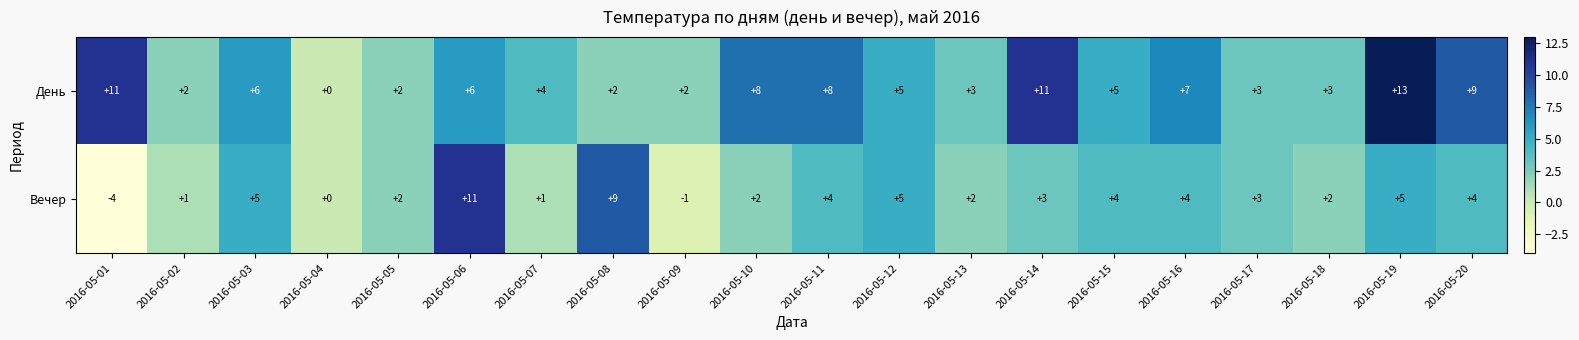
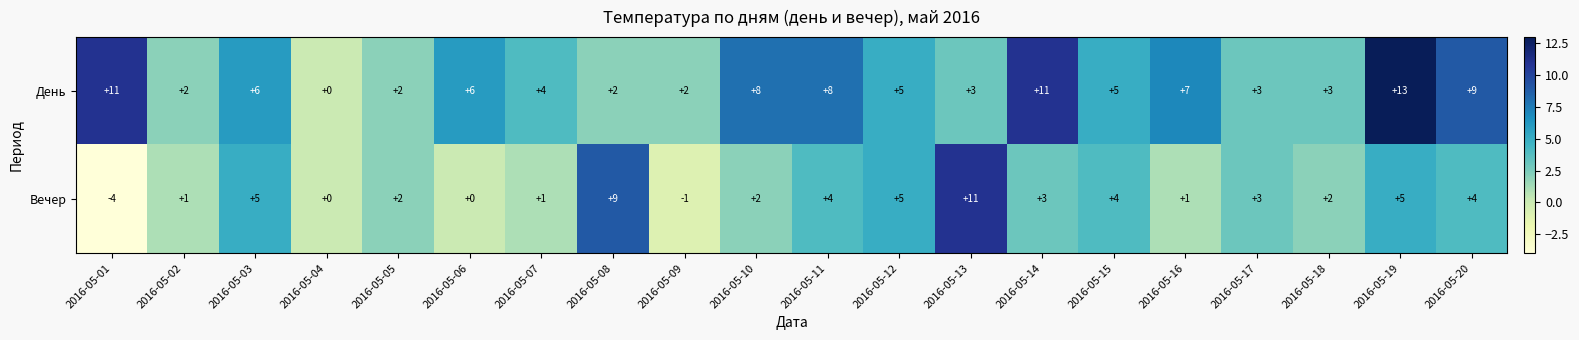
Вечер, 2016-05-06: +11 -> +0
Вечер, 2016-05-13: +2 -> +11
Вечер, 2016-05-16: +4 -> +1
